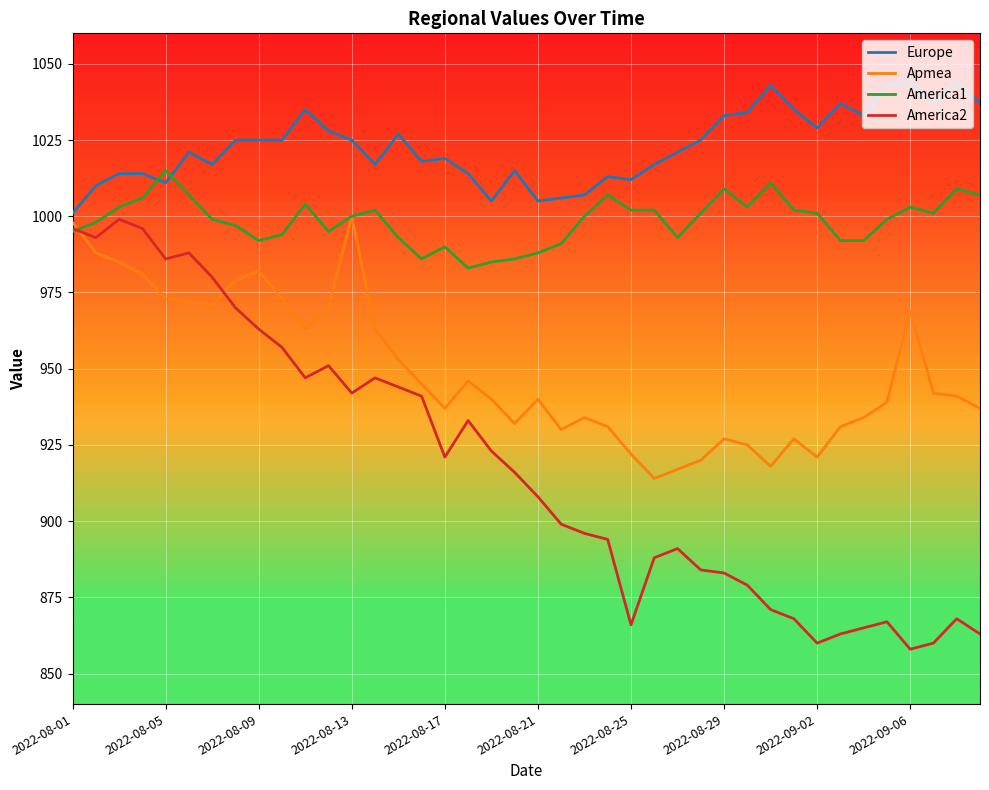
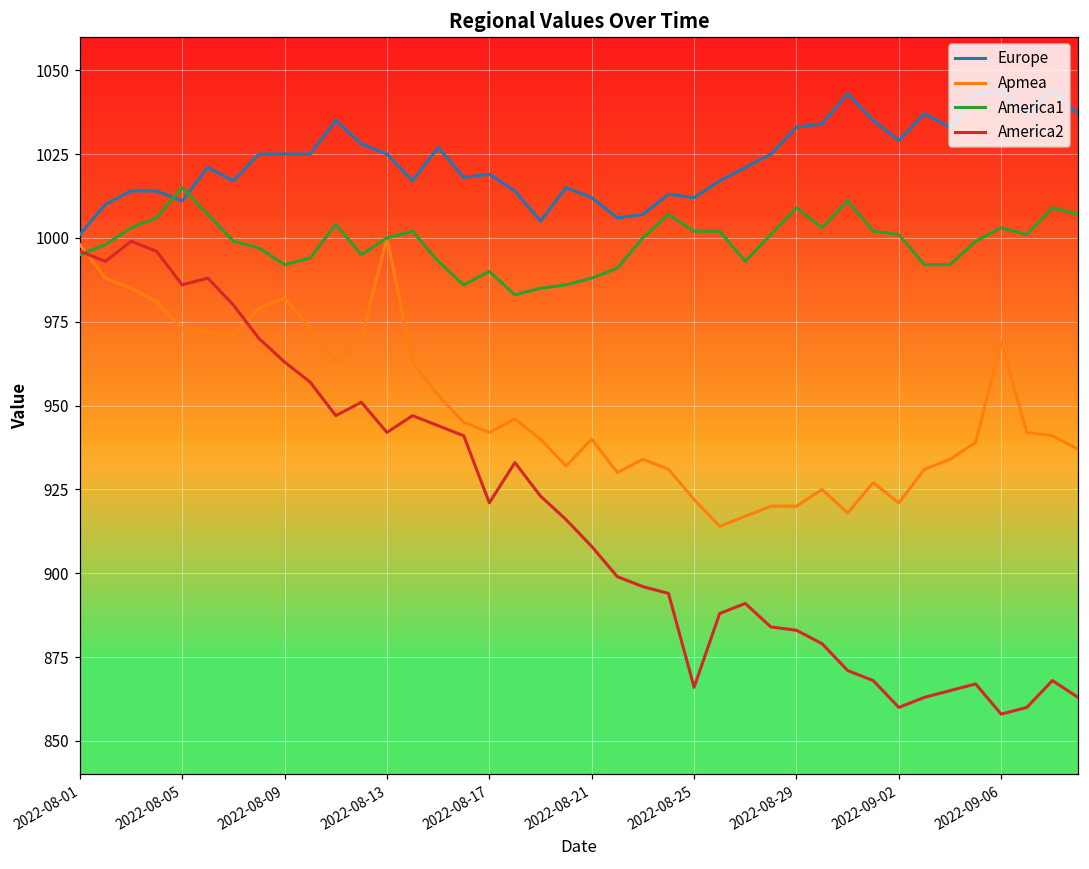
Apmea, 2022-08-17: 937 -> 942
Europe, 2022-08-21: 1005 -> 1012
Apmea, 2022-08-29: 927 -> 920
